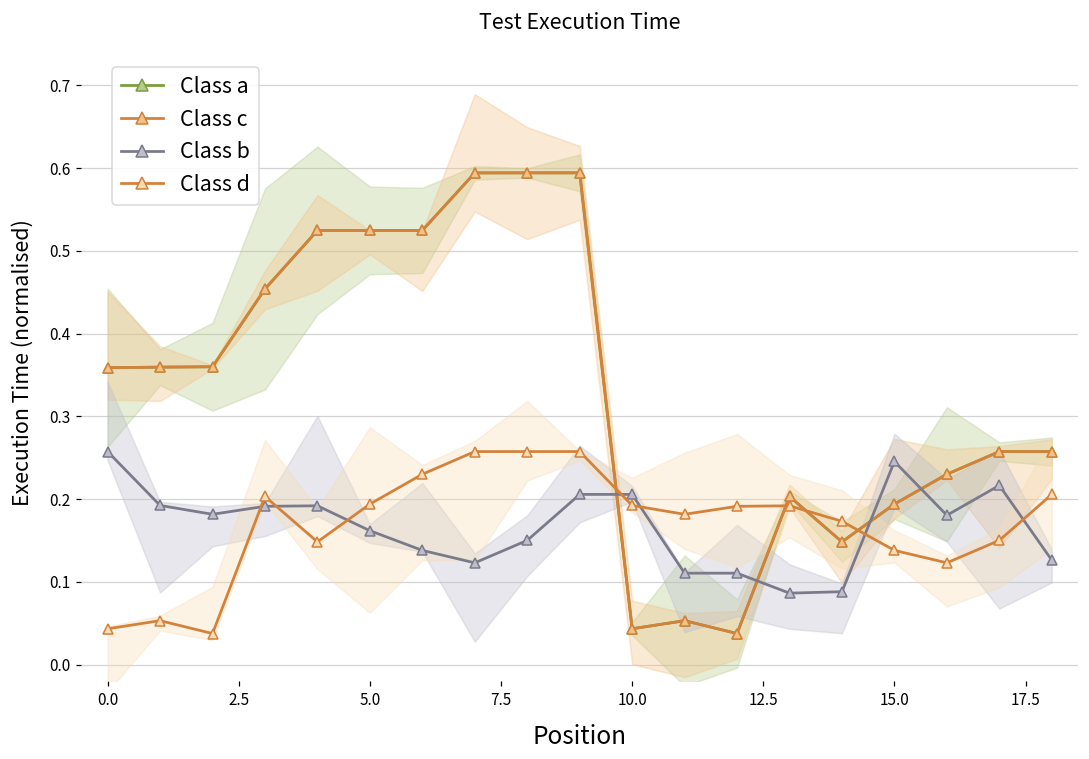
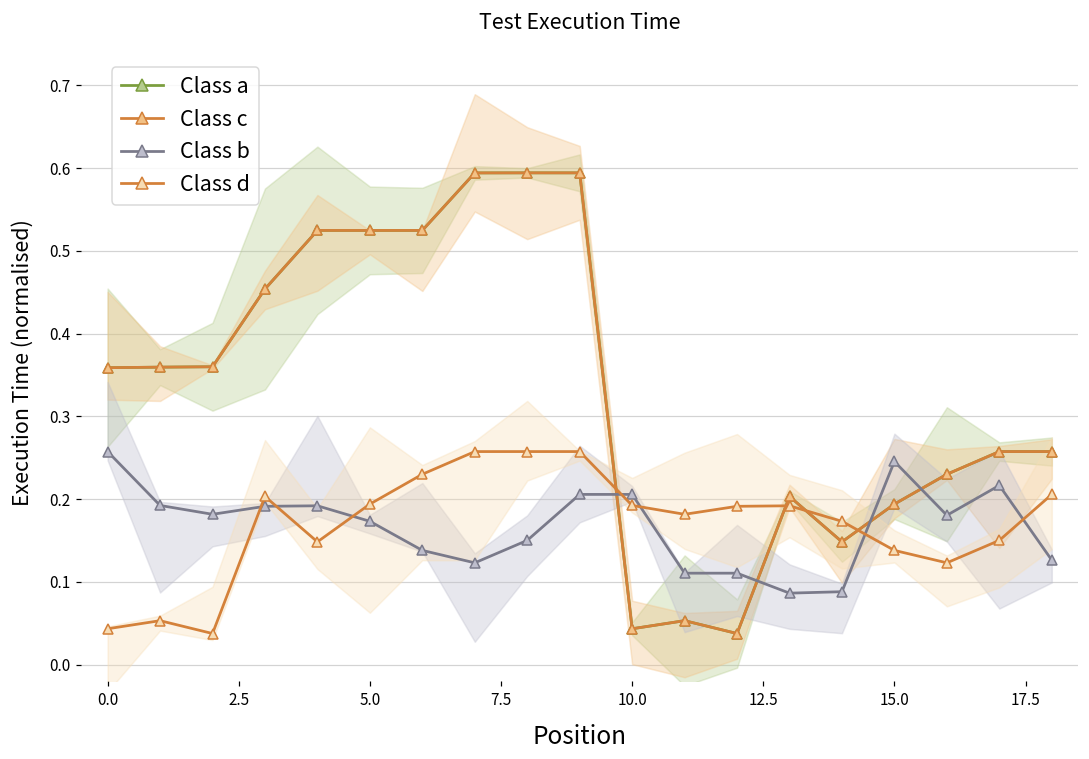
Class b, 5.0: 0.16 -> 0.17
